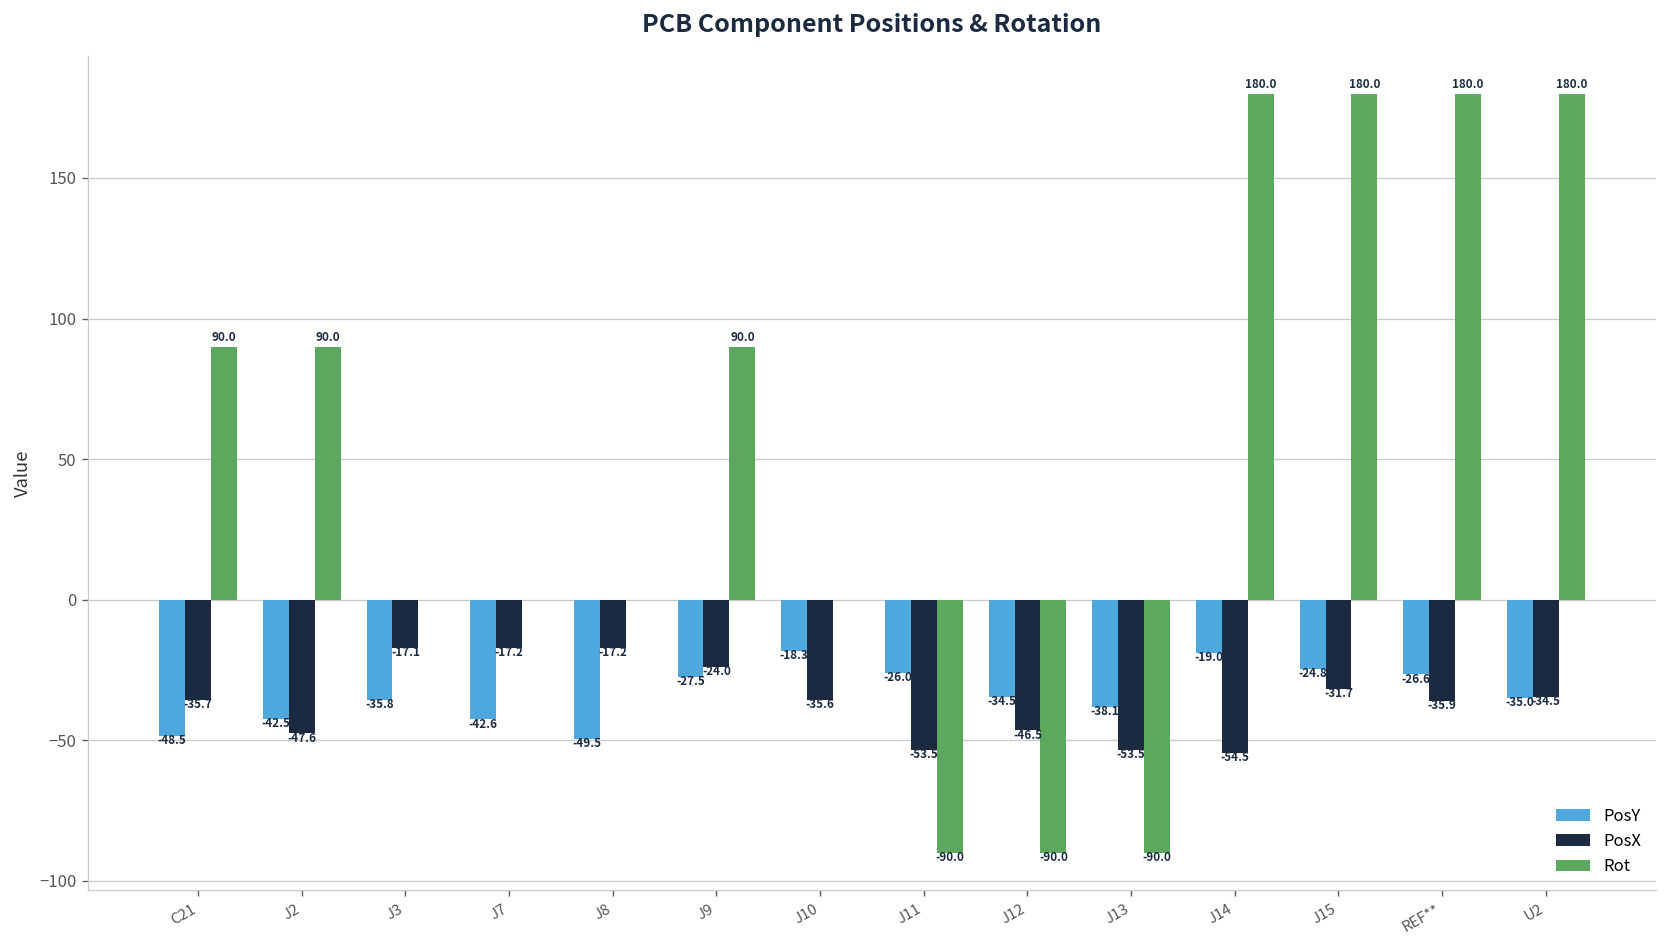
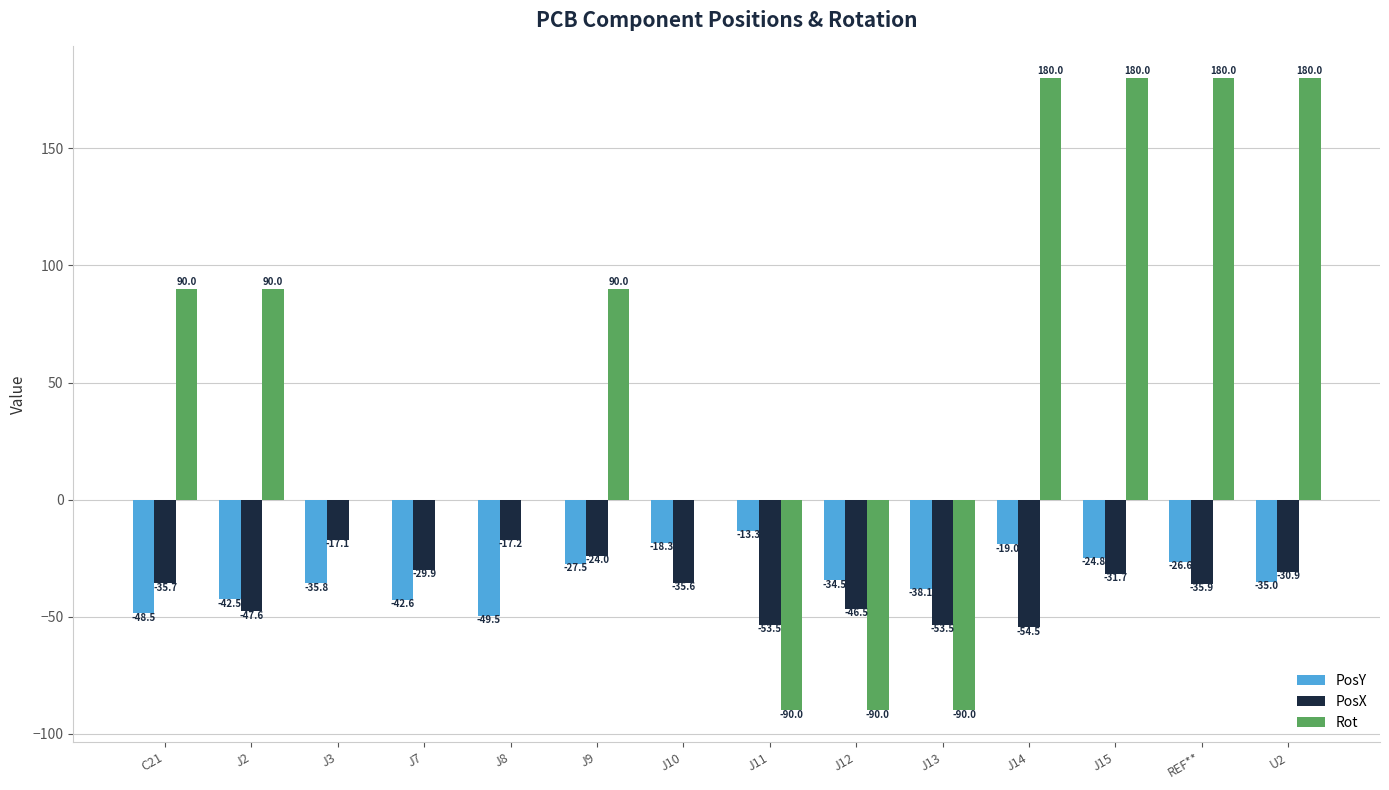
PosX, J7: -17.2 -> -29.9
PosY, J11: -26.0 -> -13.3
PosX, U2: -34.5 -> -30.9
